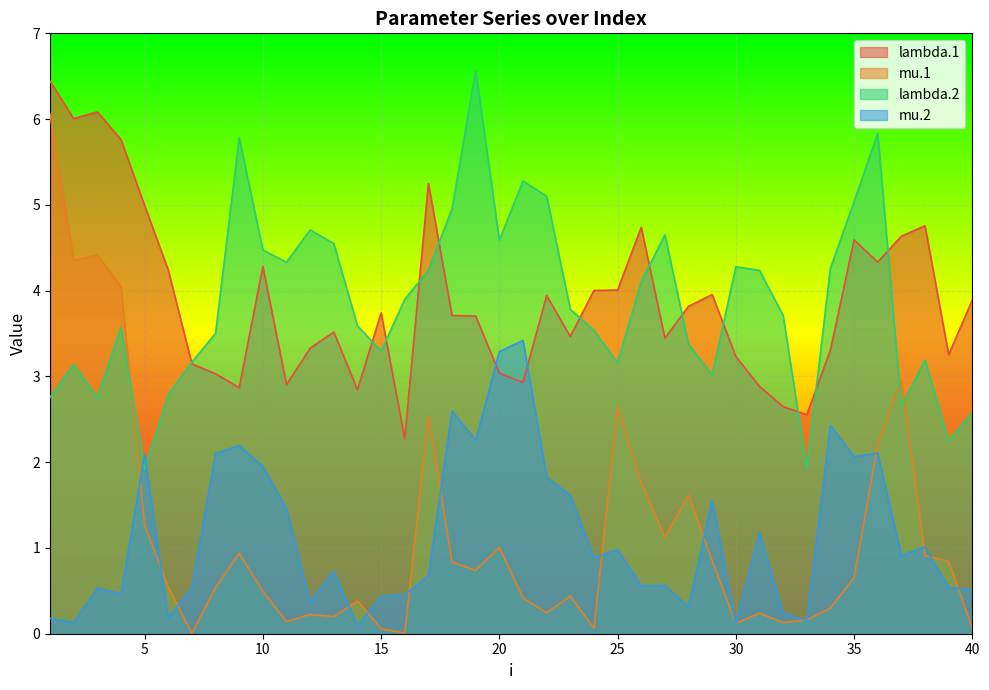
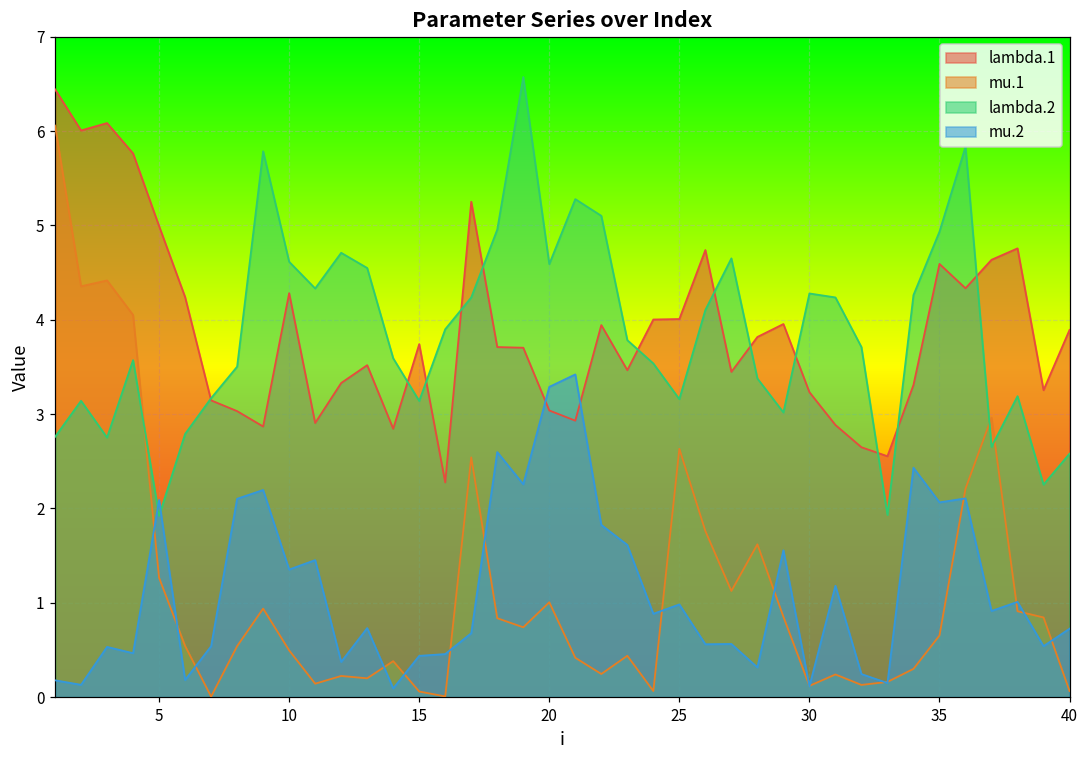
lambda.2, 10: 4.5 -> 4.6
mu.2, 10: 2.0 -> 1.4
lambda.2, 15: 3.3 -> 3.1
lambda.2, 35: 5.0 -> 4.9
mu.2, 40: 0.5 -> 0.7
